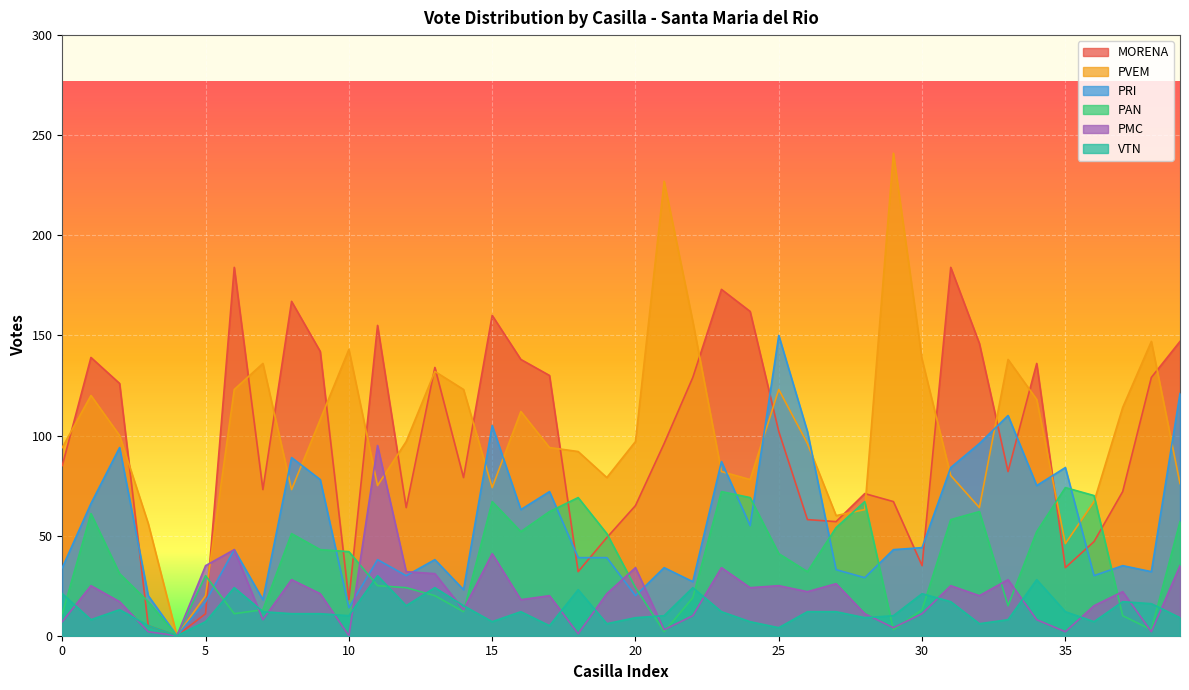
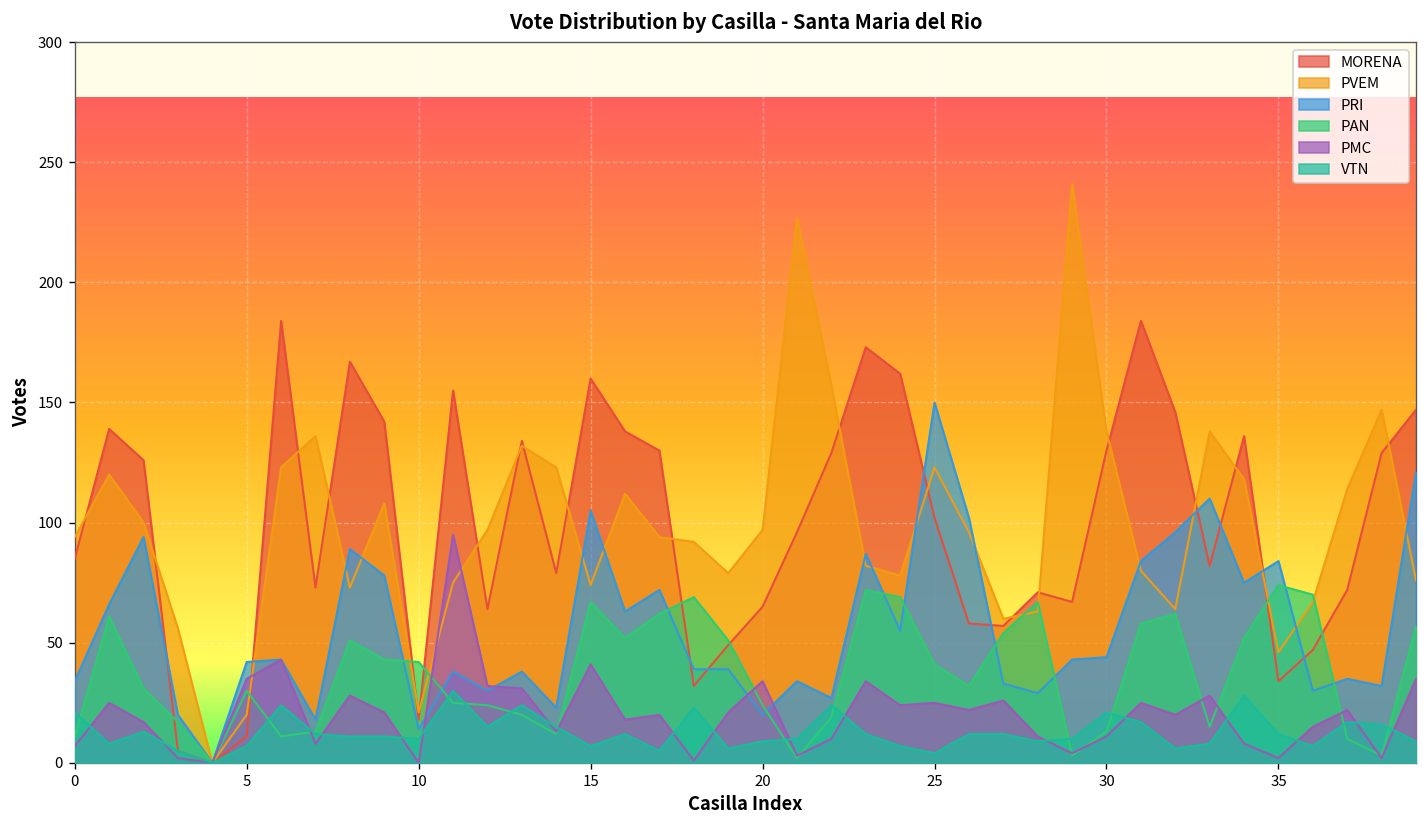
PRI, 5: 17 -> 42
PVEM, 10: 143 -> 21
MORENA, 30: 35 -> 130
